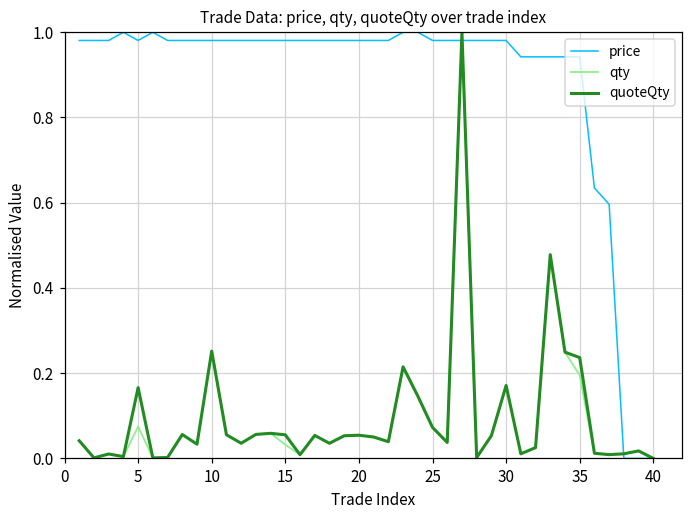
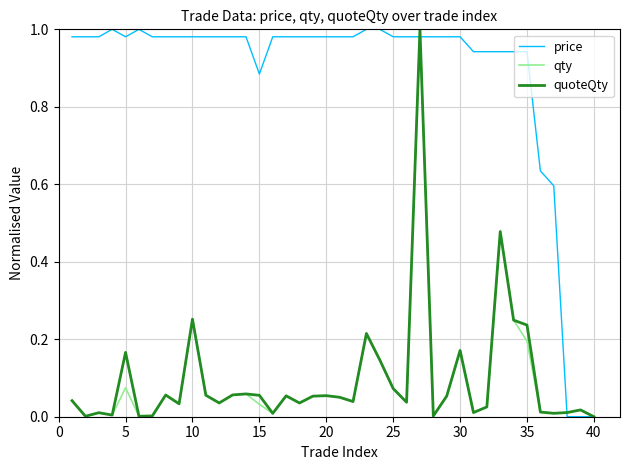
price, 15: 0.98 -> 0.88
